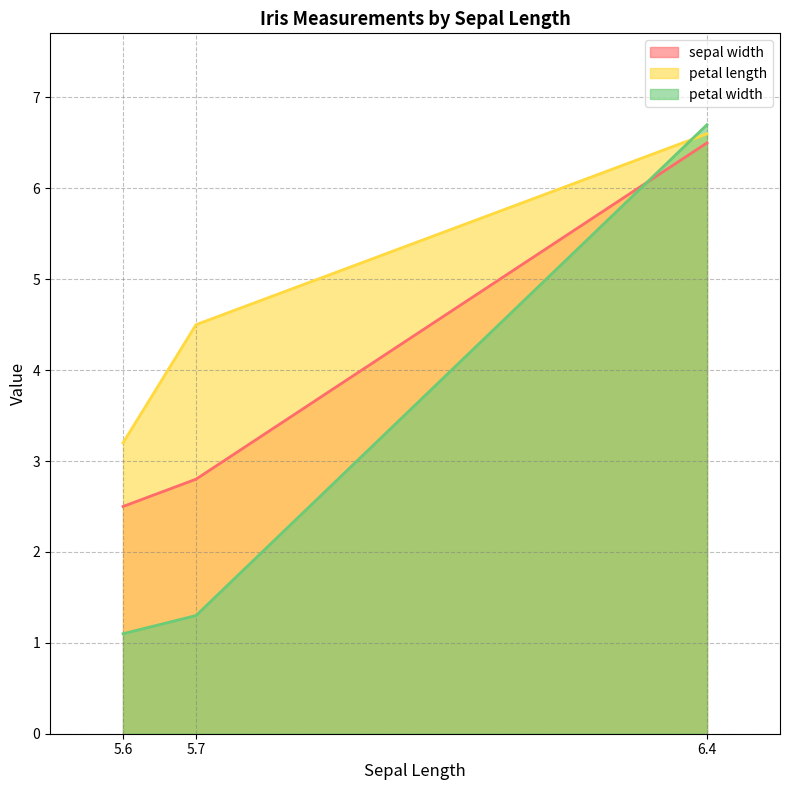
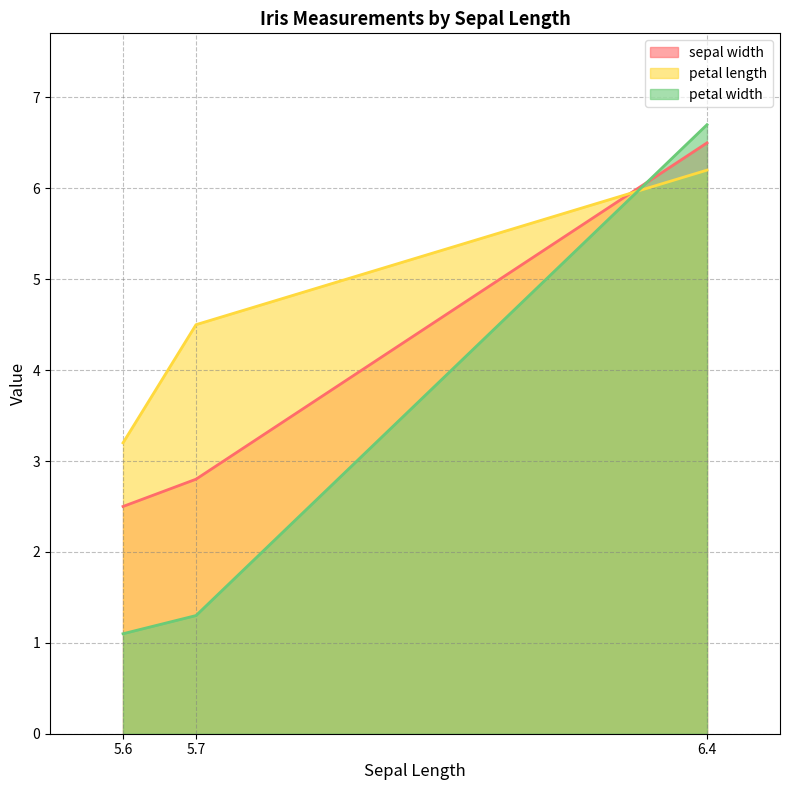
petal length, 6.4: 6.6 -> 6.2
